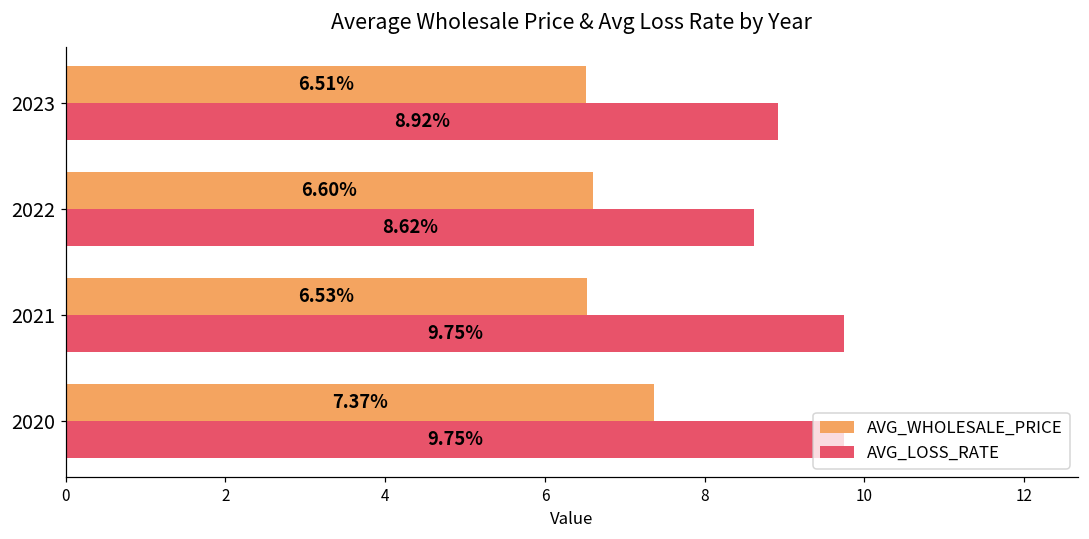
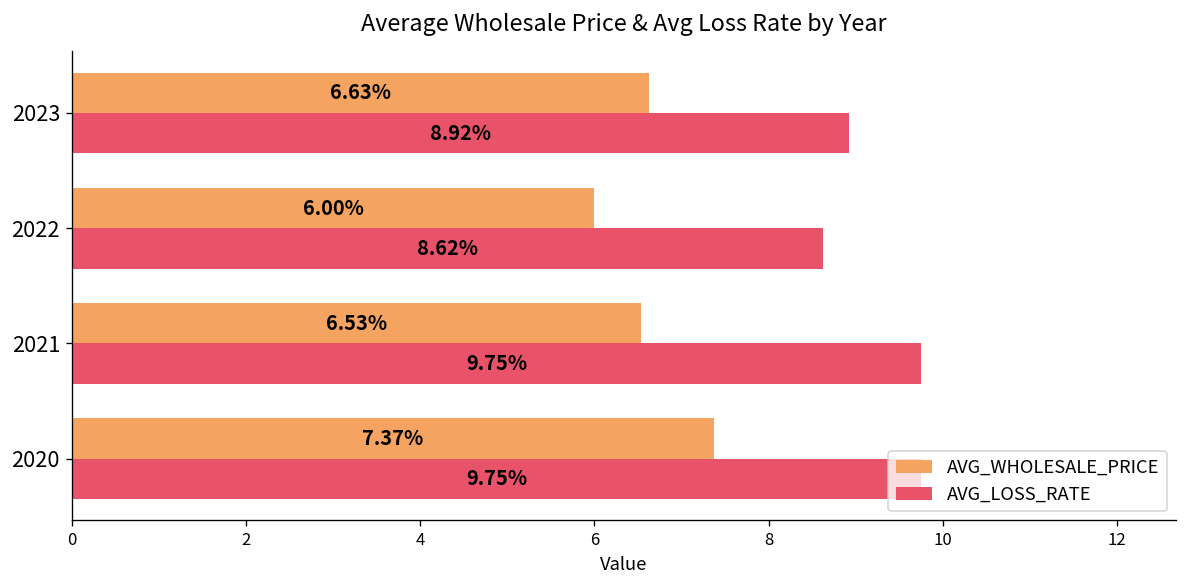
AVG_WHOLESALE_PRICE, 2023: 6.51% -> 6.63%
AVG_WHOLESALE_PRICE, 2022: 6.60% -> 6.00%
